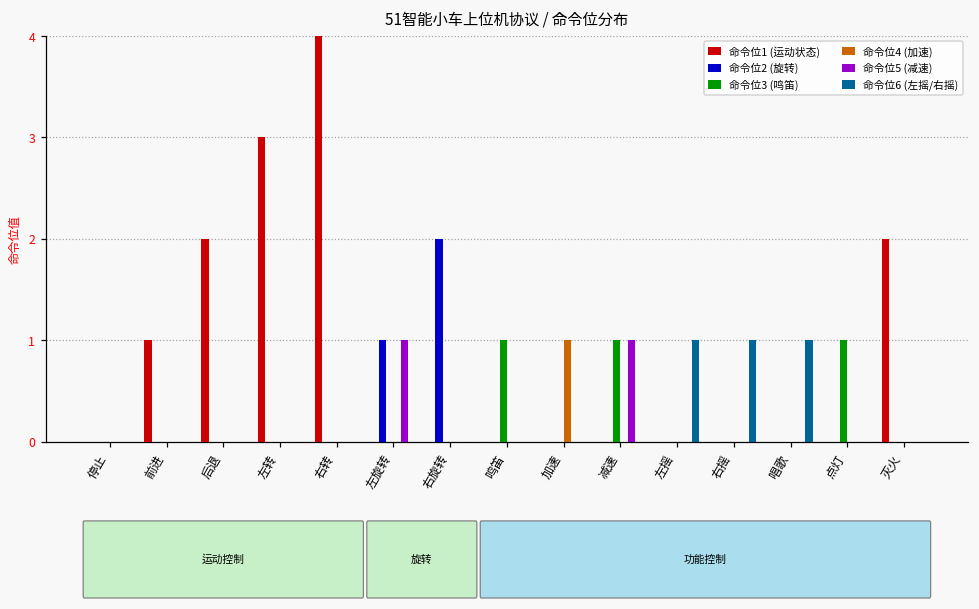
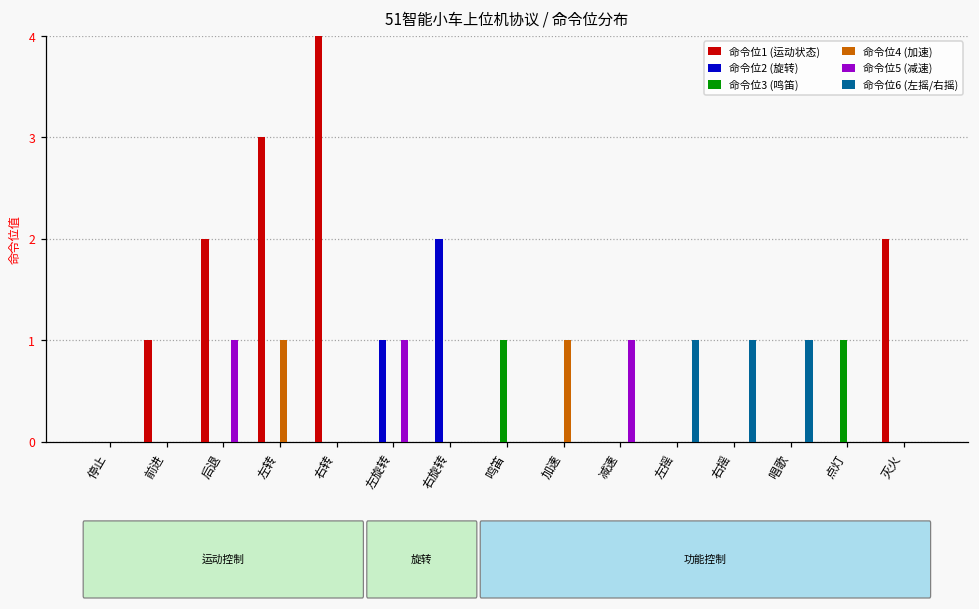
命令位5 (减速), 后退: 0 -> 1
命令位4 (加速), 左转: 0 -> 1
命令位3 (鸣笛), 减速: 1 -> 0
